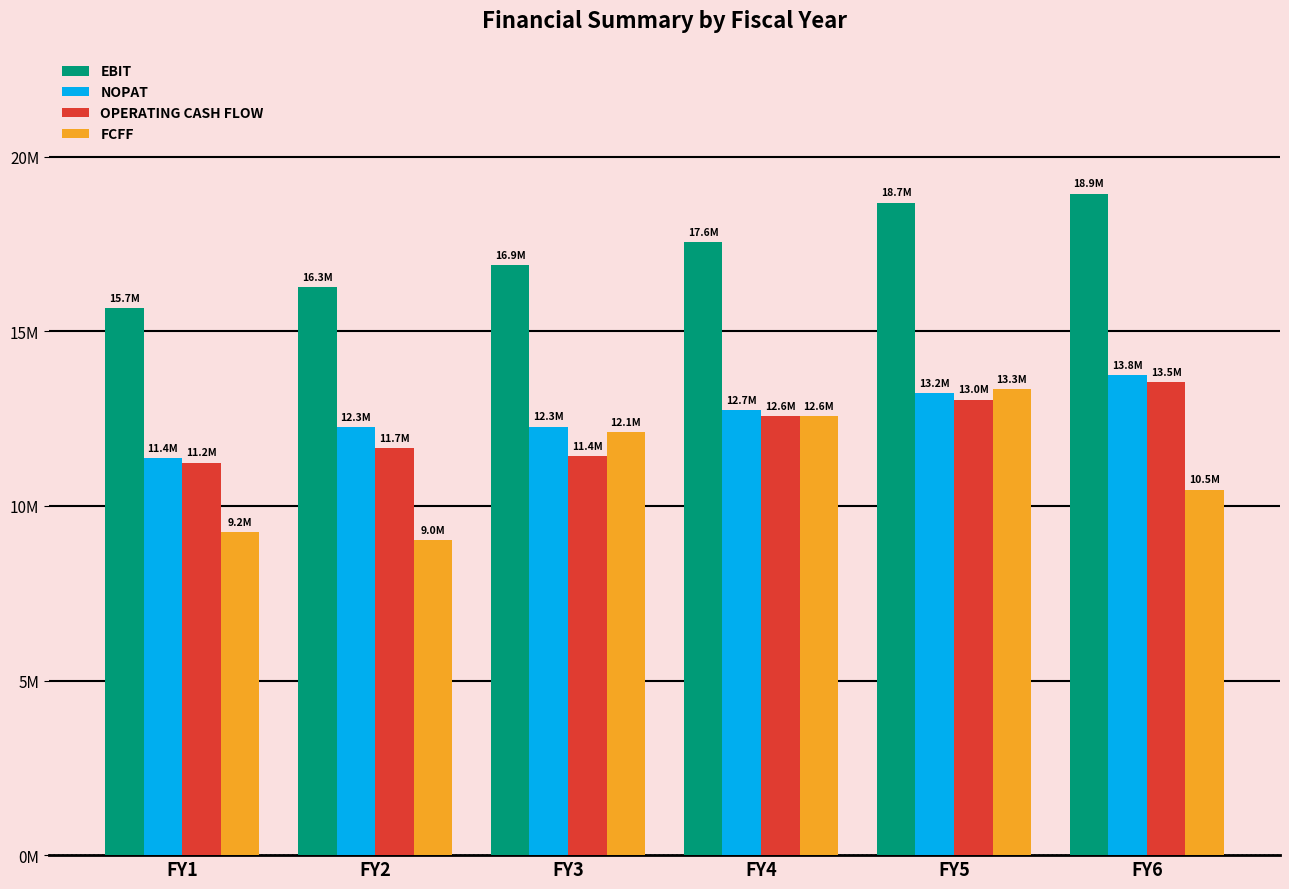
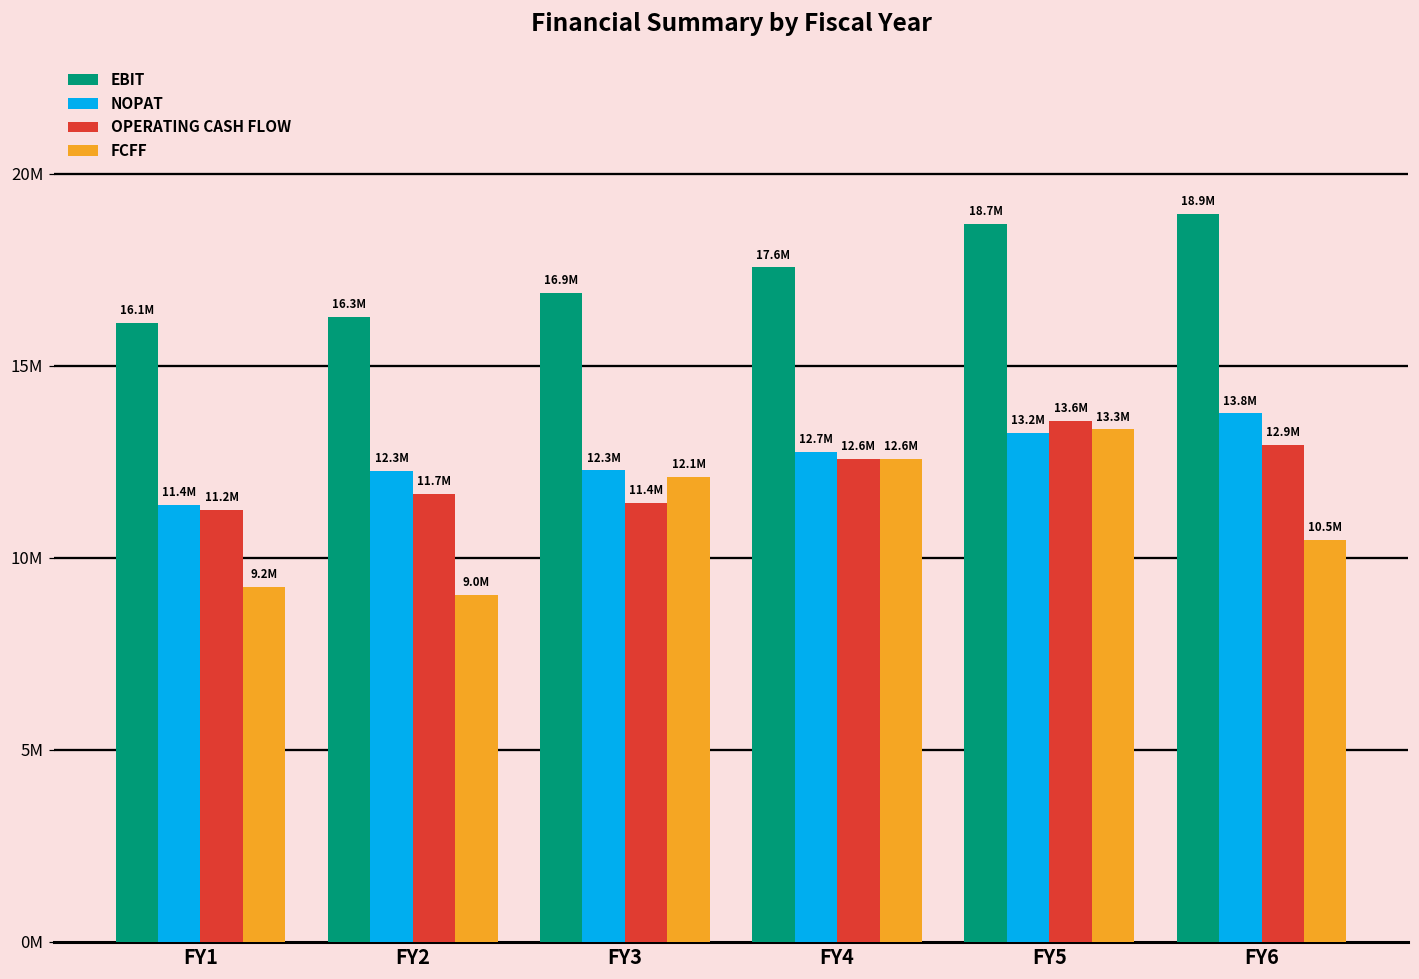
EBIT, FY1: 15.7M -> 16.1M
OPERATING CASH FLOW, FY5: 13.0M -> 13.6M
OPERATING CASH FLOW, FY6: 13.5M -> 12.9M
